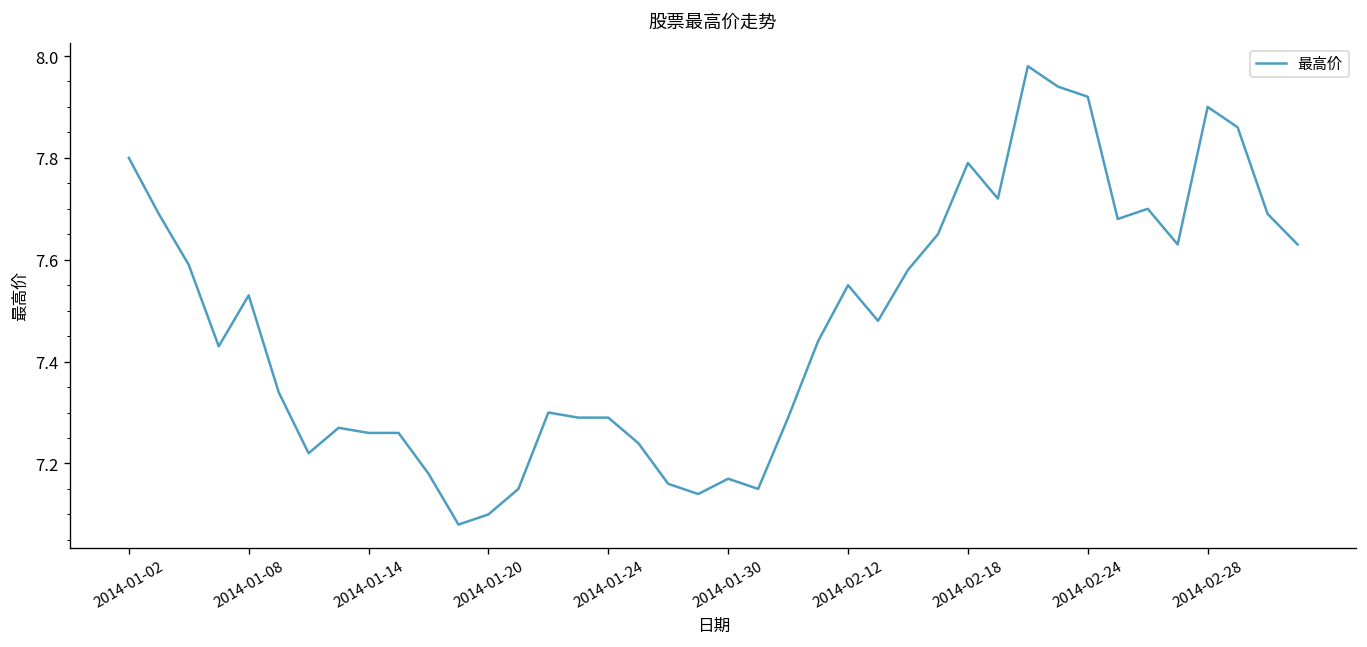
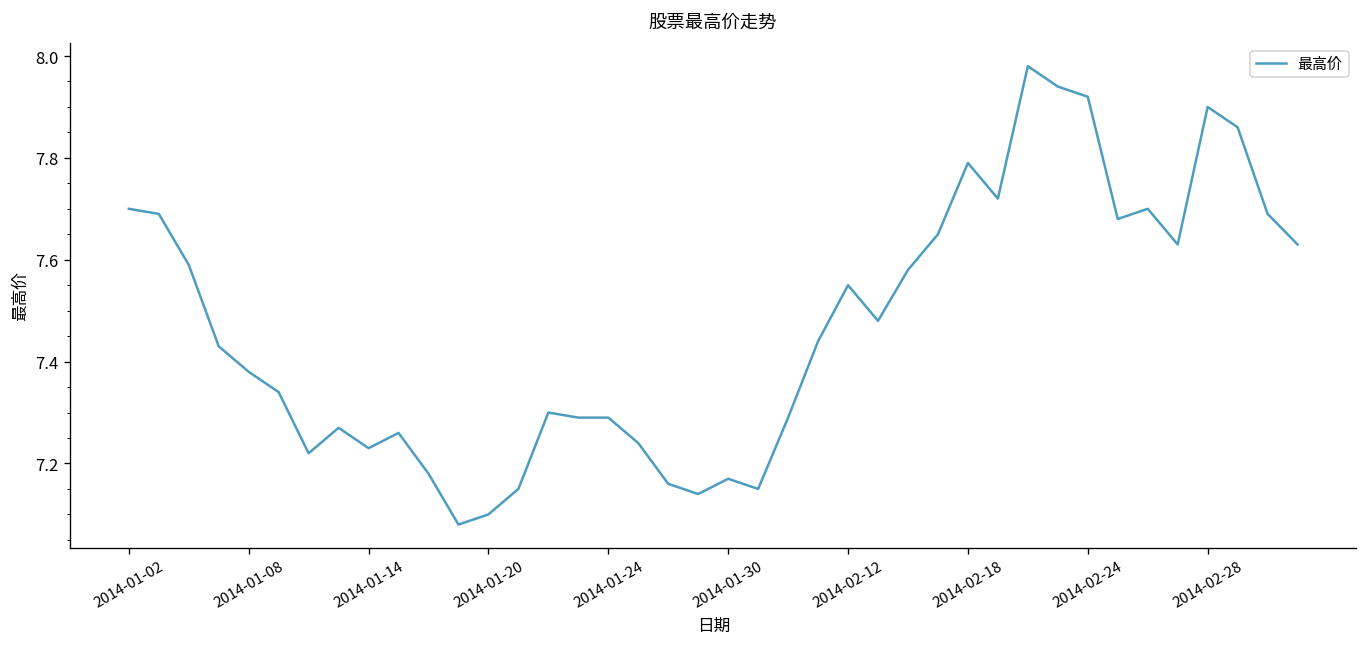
2014-01-02: 7.8 -> 7.7
2014-01-08: 7.53 -> 7.38
2014-01-14: 7.26 -> 7.23
